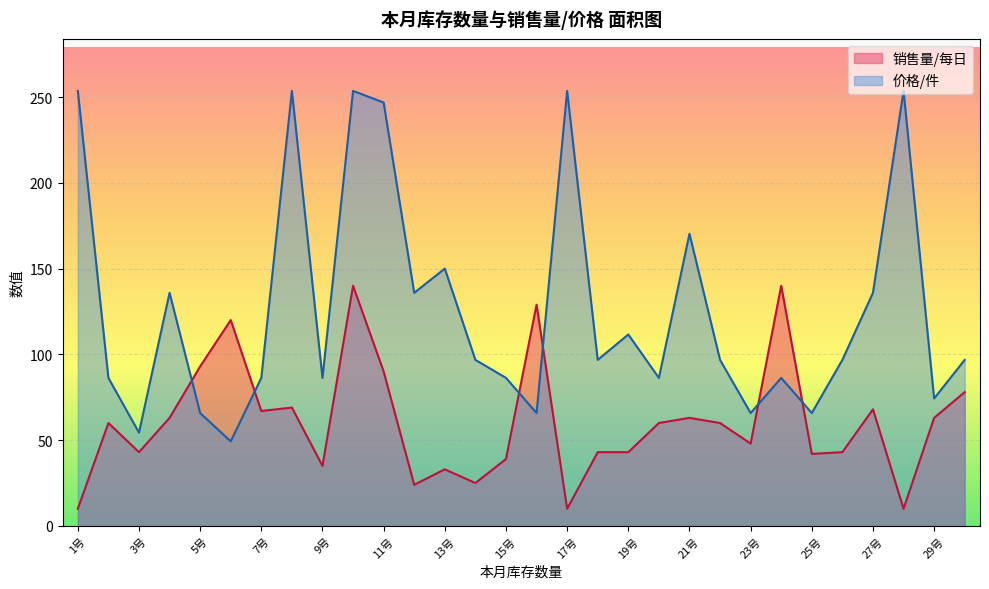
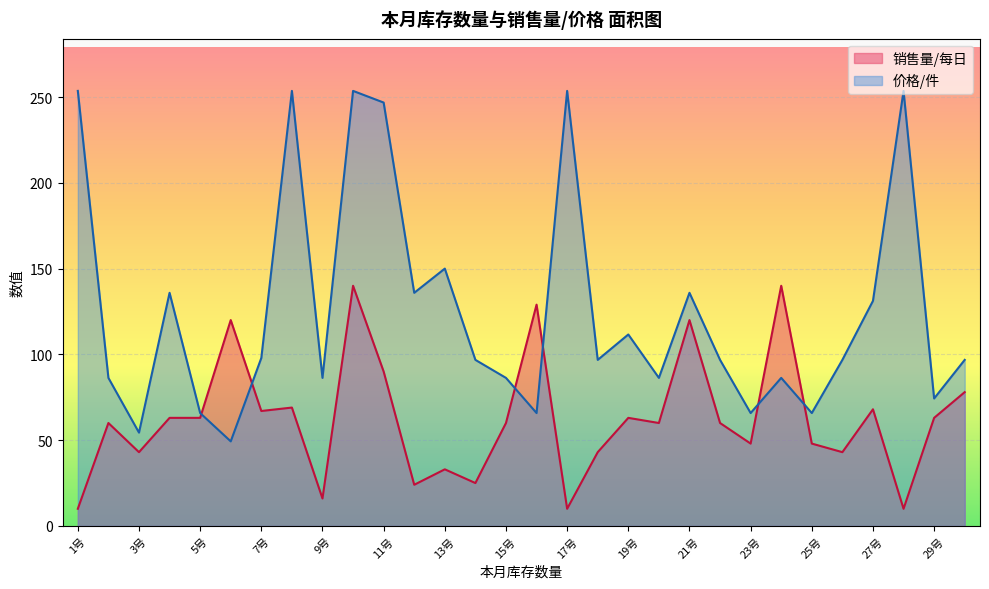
销售量/每日, 5号: 93 -> 63
价格/件, 7号: 86 -> 98
销售量/每日, 9号: 35 -> 16
销售量/每日, 15号: 39 -> 60
销售量/每日, 19号: 43 -> 63
销售量/每日, 21号: 63 -> 120
价格/件, 21号: 170 -> 136
销售量/每日, 25号: 42 -> 48
价格/件, 27号: 136 -> 131
